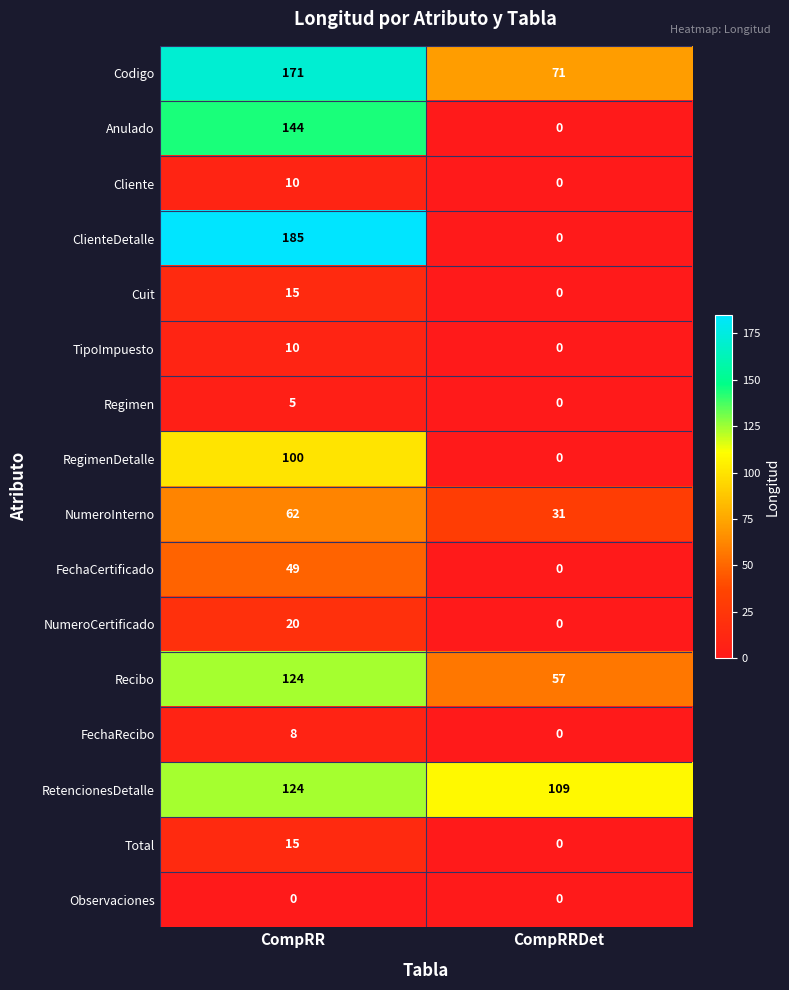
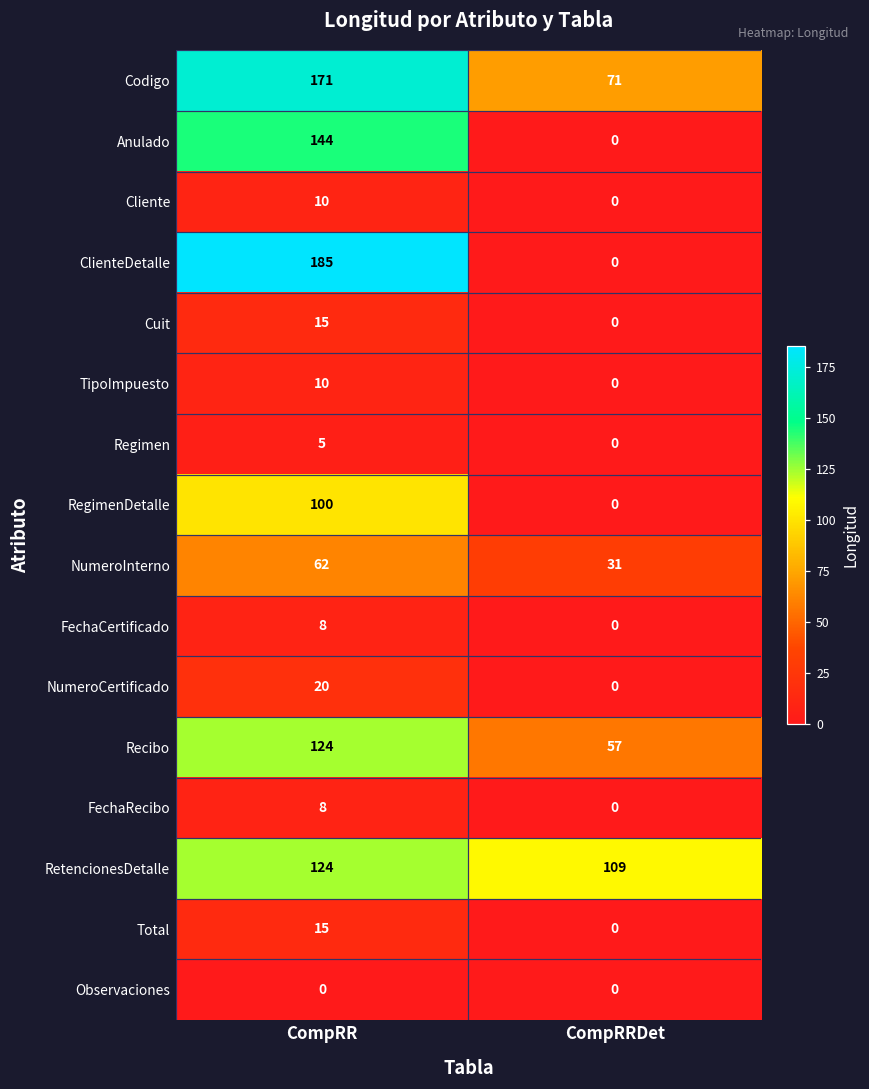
FechaCertificado, CompRR: 49 -> 8
